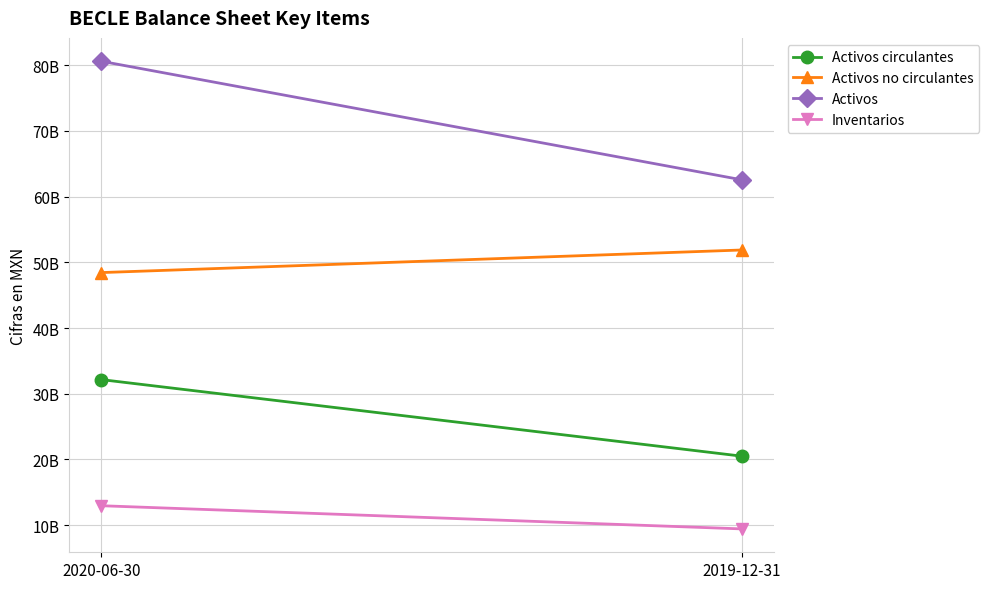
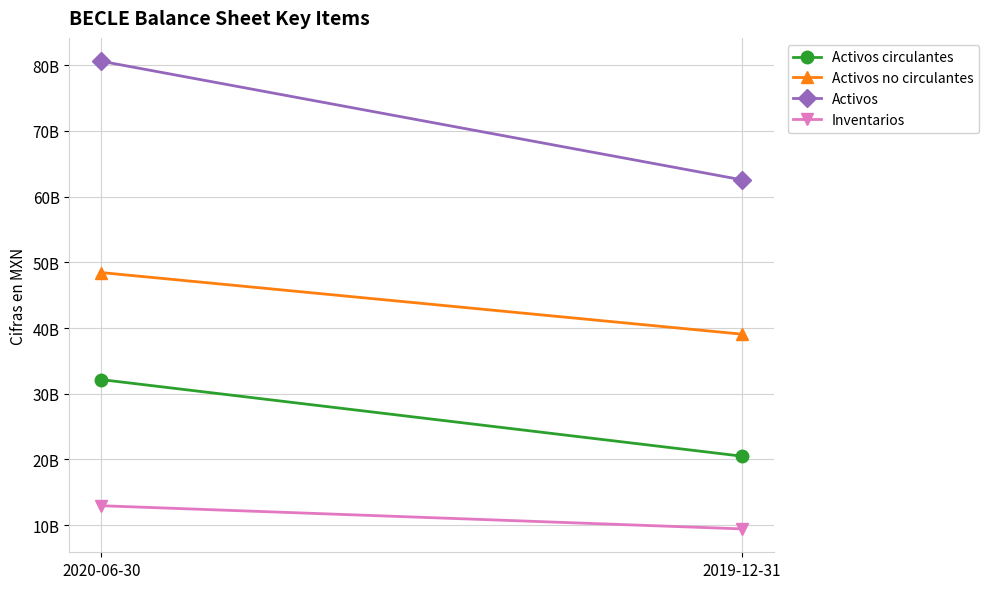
Activos no circulantes, 2019-12-31: 52000000000 -> 39000000000
